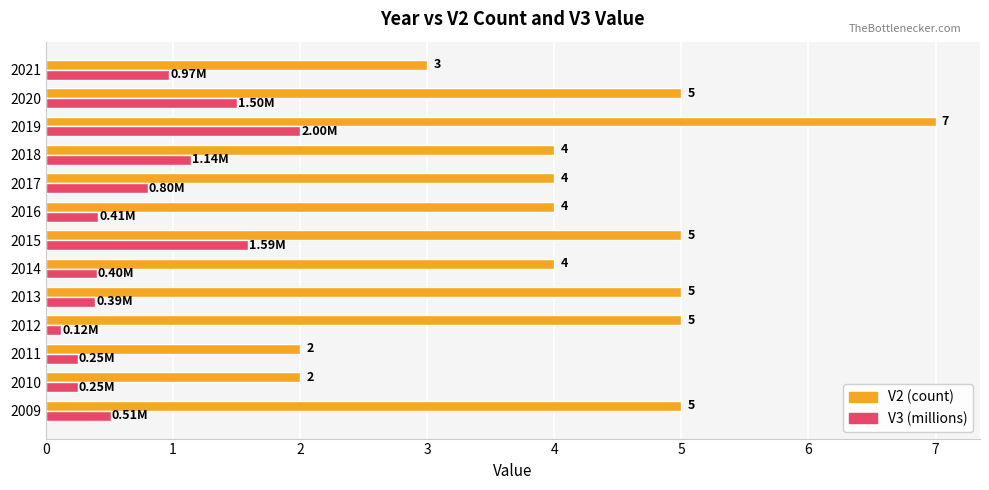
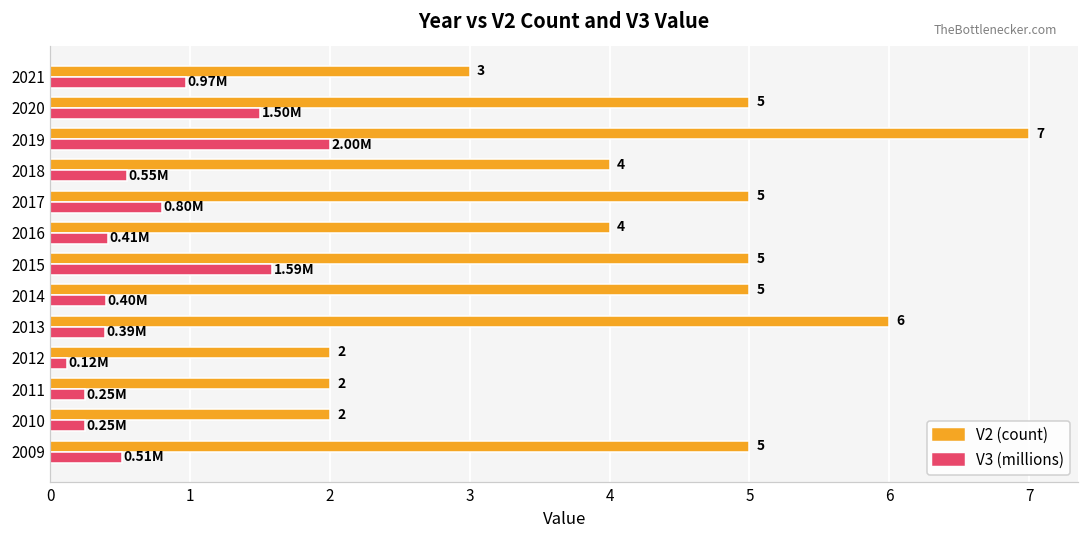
V3 (millions), 2018: 1.14M -> 0.55M
V2 (count), 2017: 4 -> 5
V2 (count), 2014: 4 -> 5
V2 (count), 2013: 5 -> 6
V2 (count), 2012: 5 -> 2
